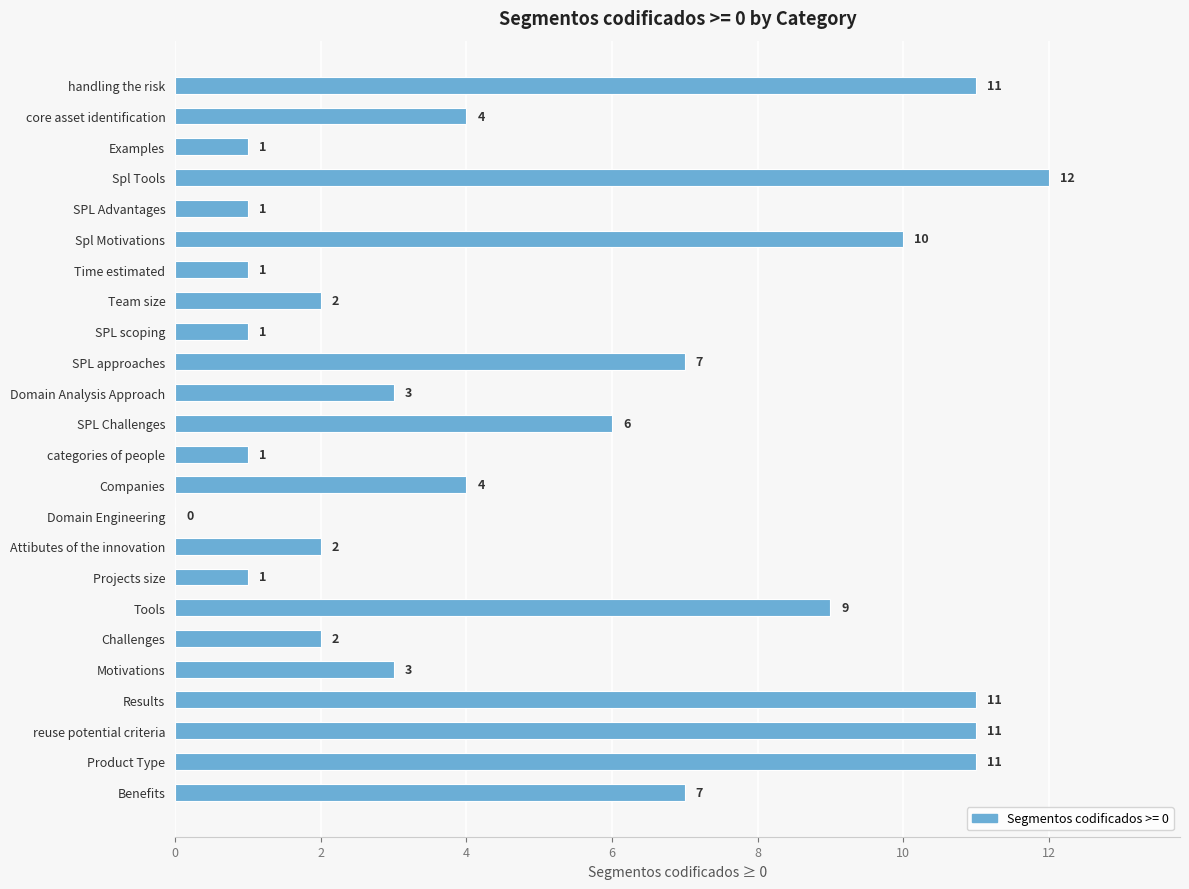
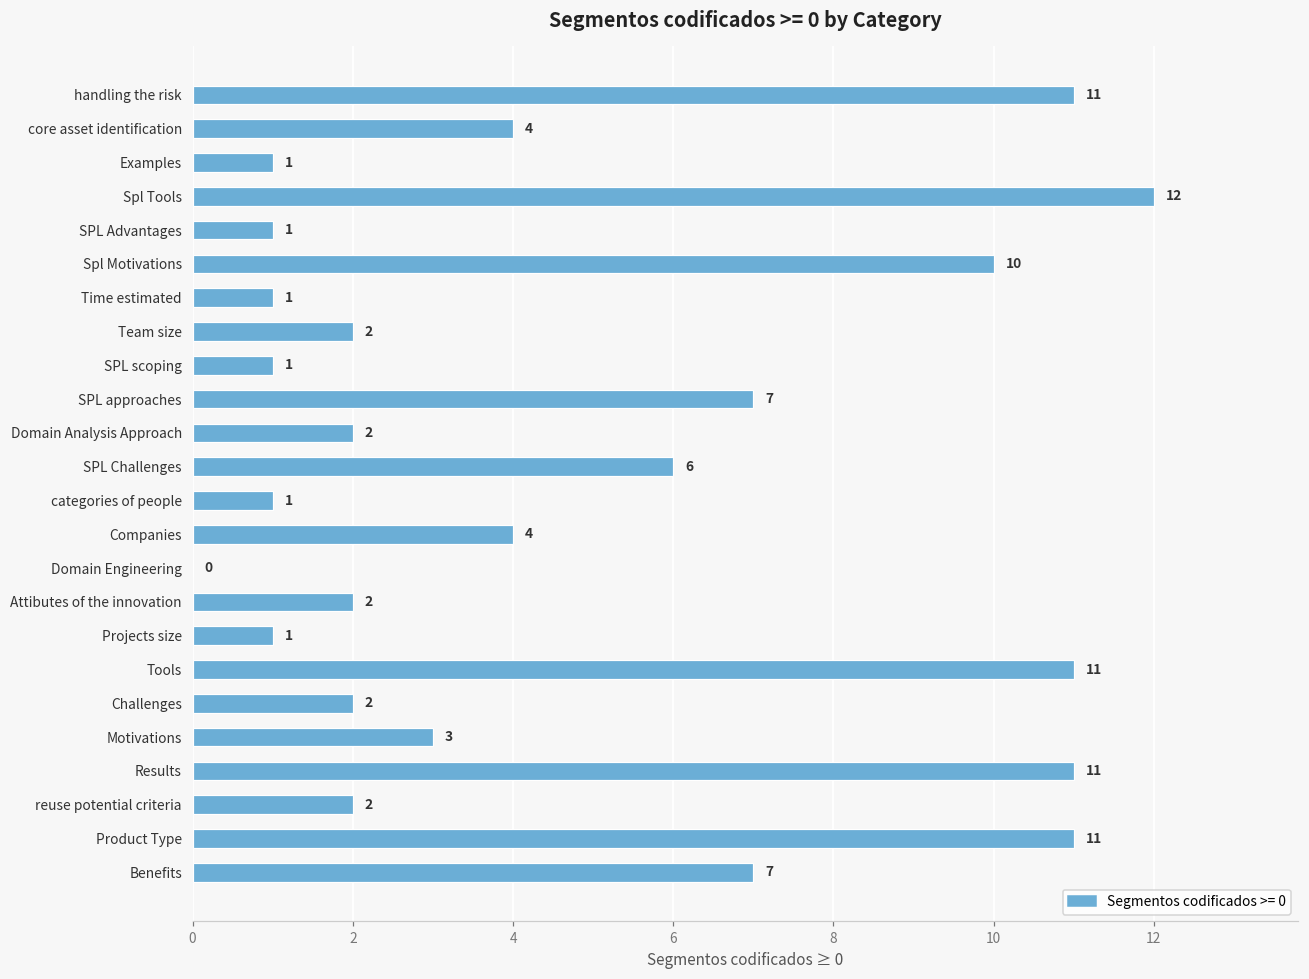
Domain Analysis Approach: 3 -> 2
Tools: 9 -> 11
reuse potential criteria: 11 -> 2
